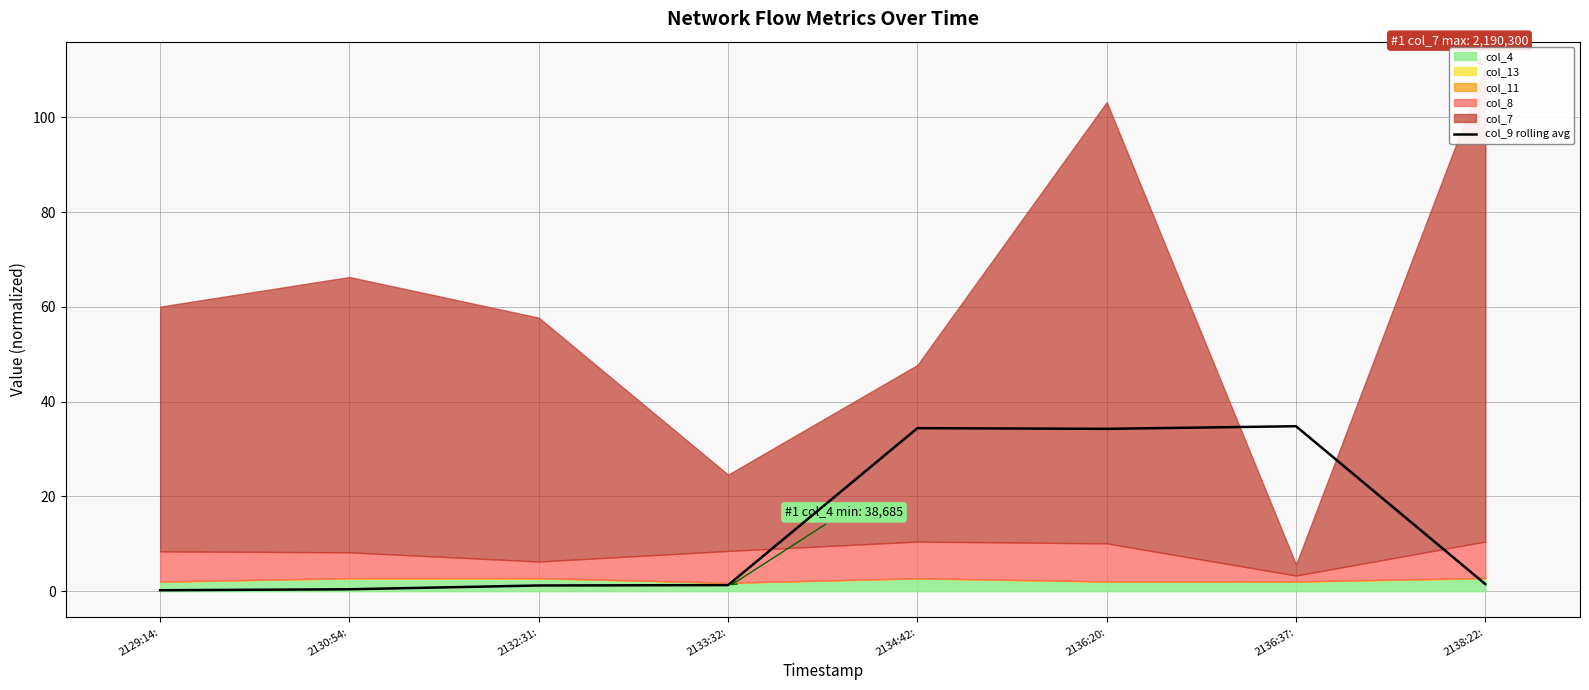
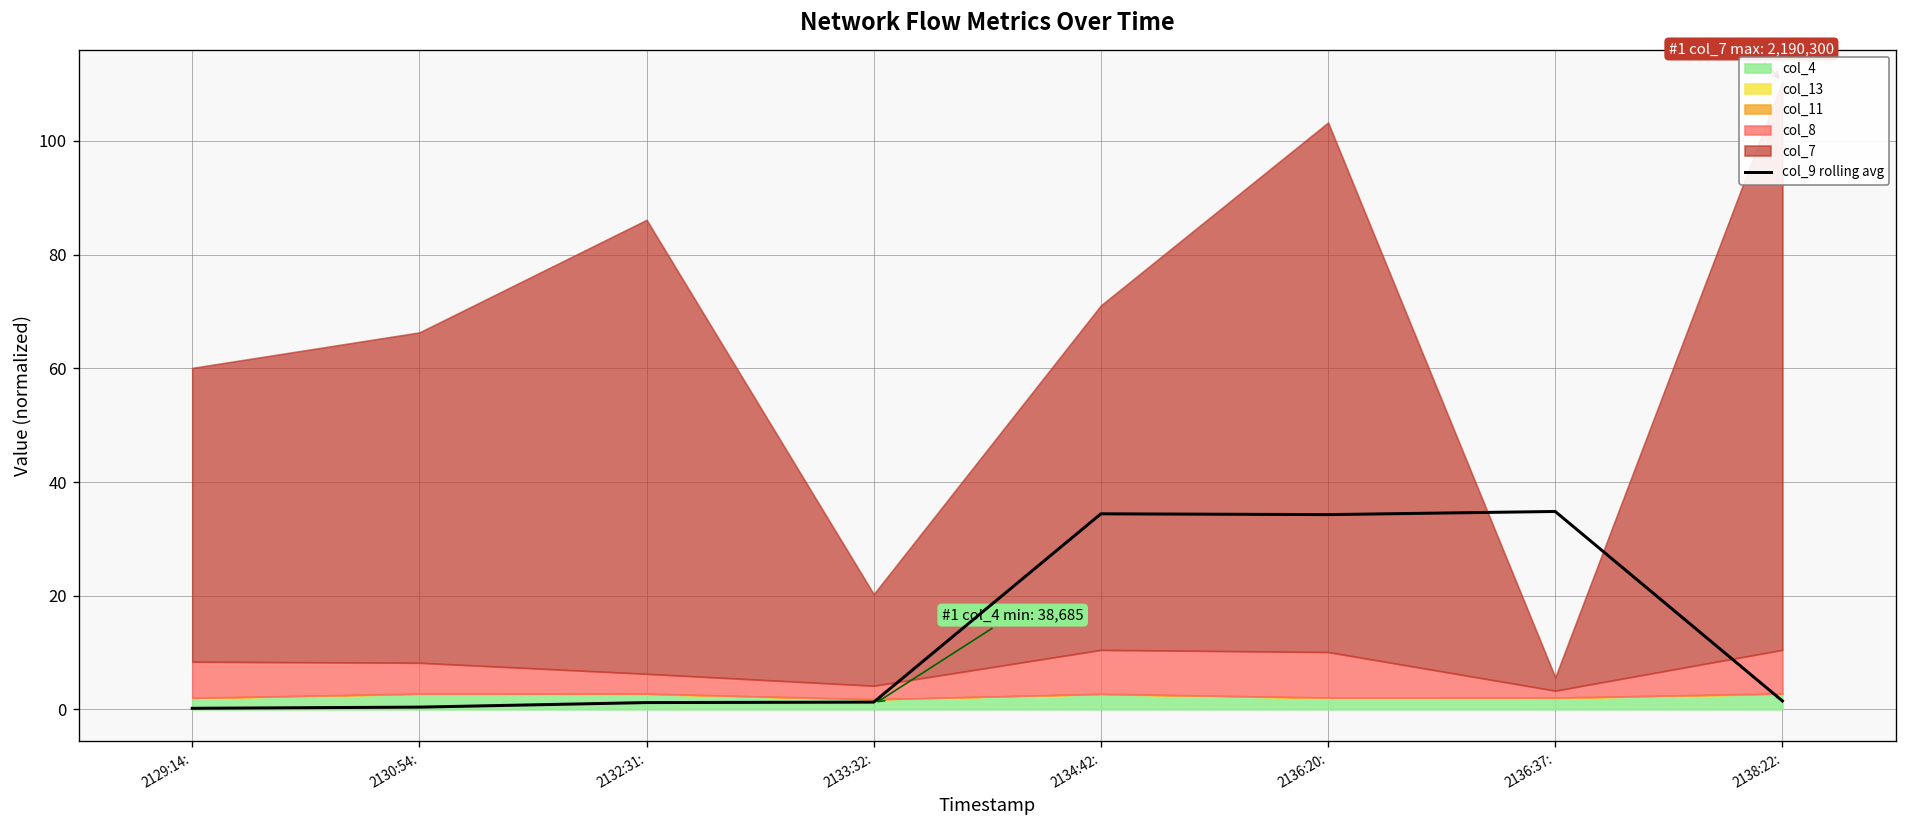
col_7, 2132:31:: 51 -> 80
col_8, 2133:32:: 7 -> 2
col_7, 2134:42:: 37 -> 61
